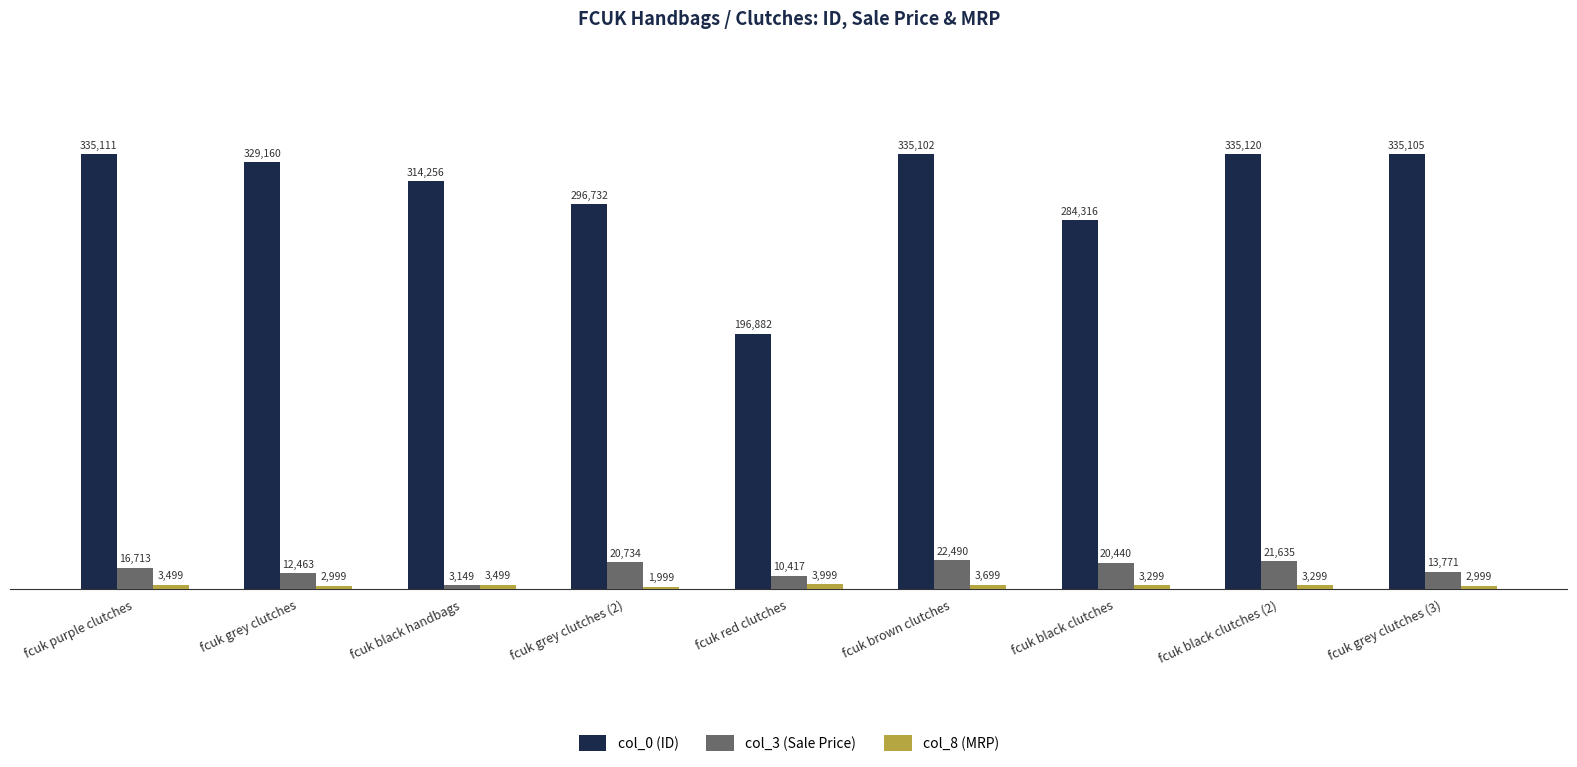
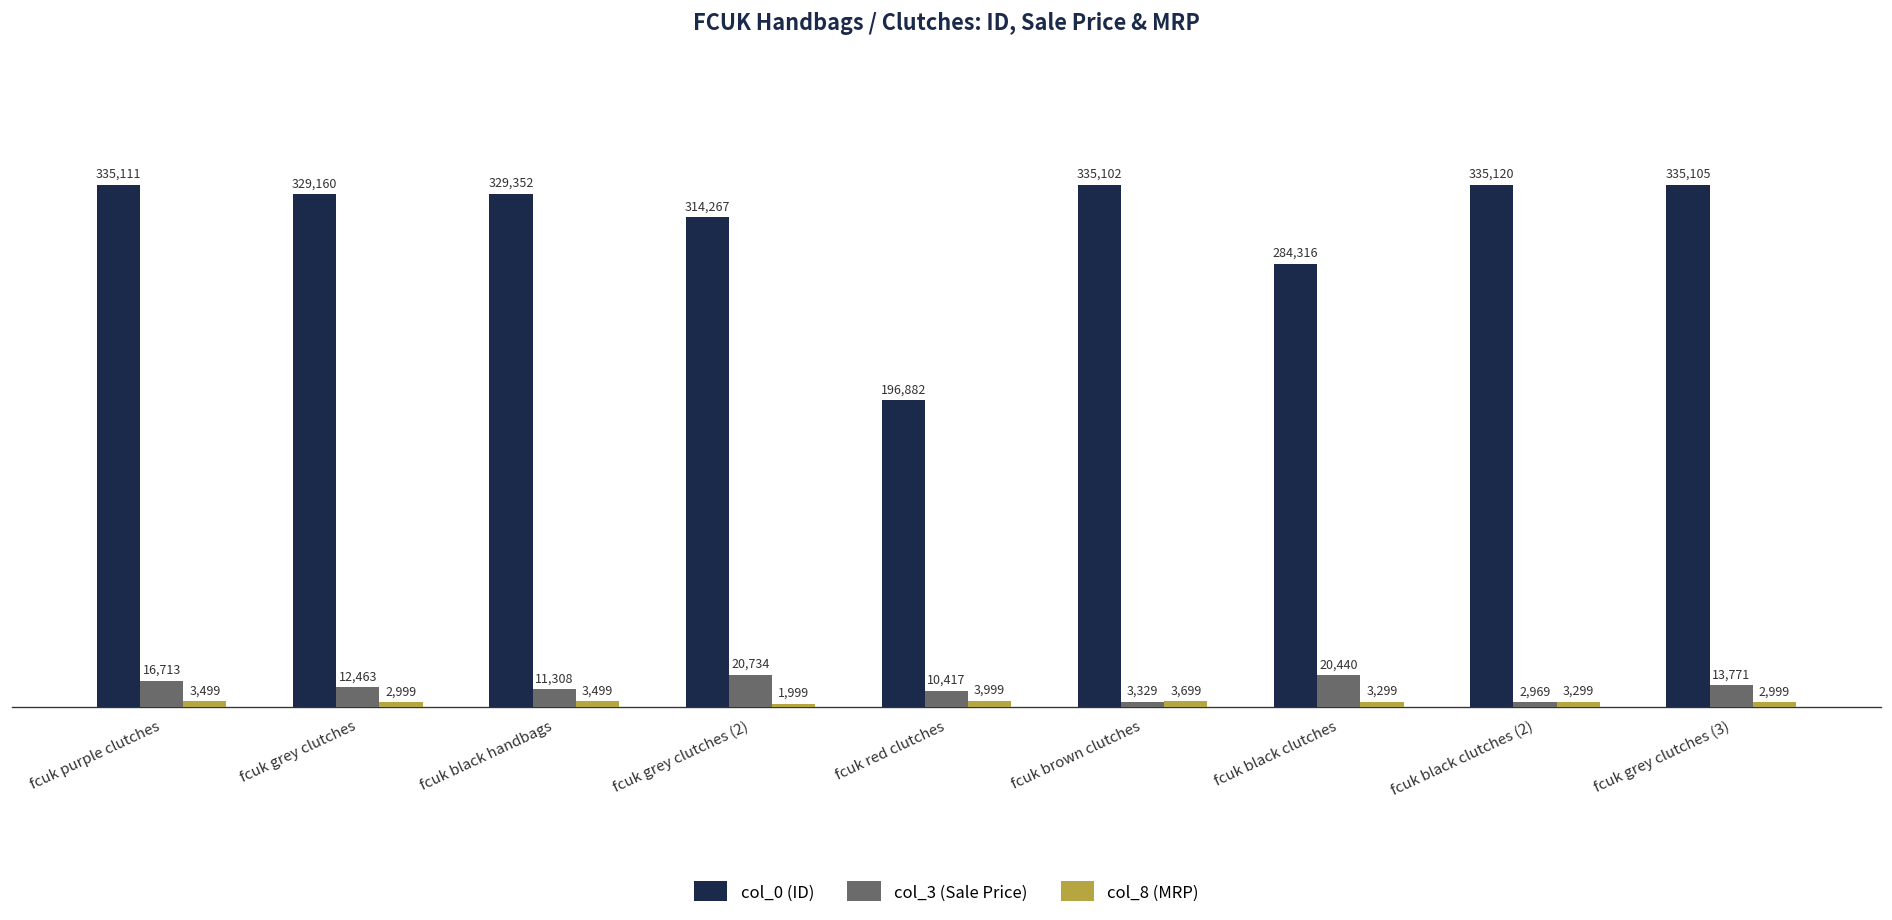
col_0 (ID), fcuk black handbags: 314,256 -> 329,352
col_3 (Sale Price), fcuk black handbags: 3,149 -> 11,308
col_0 (ID), fcuk grey clutches (2): 296,732 -> 314,267
col_3 (Sale Price), fcuk brown clutches: 22,490 -> 3,329
col_3 (Sale Price), fcuk black clutches (2): 21,635 -> 2,969
